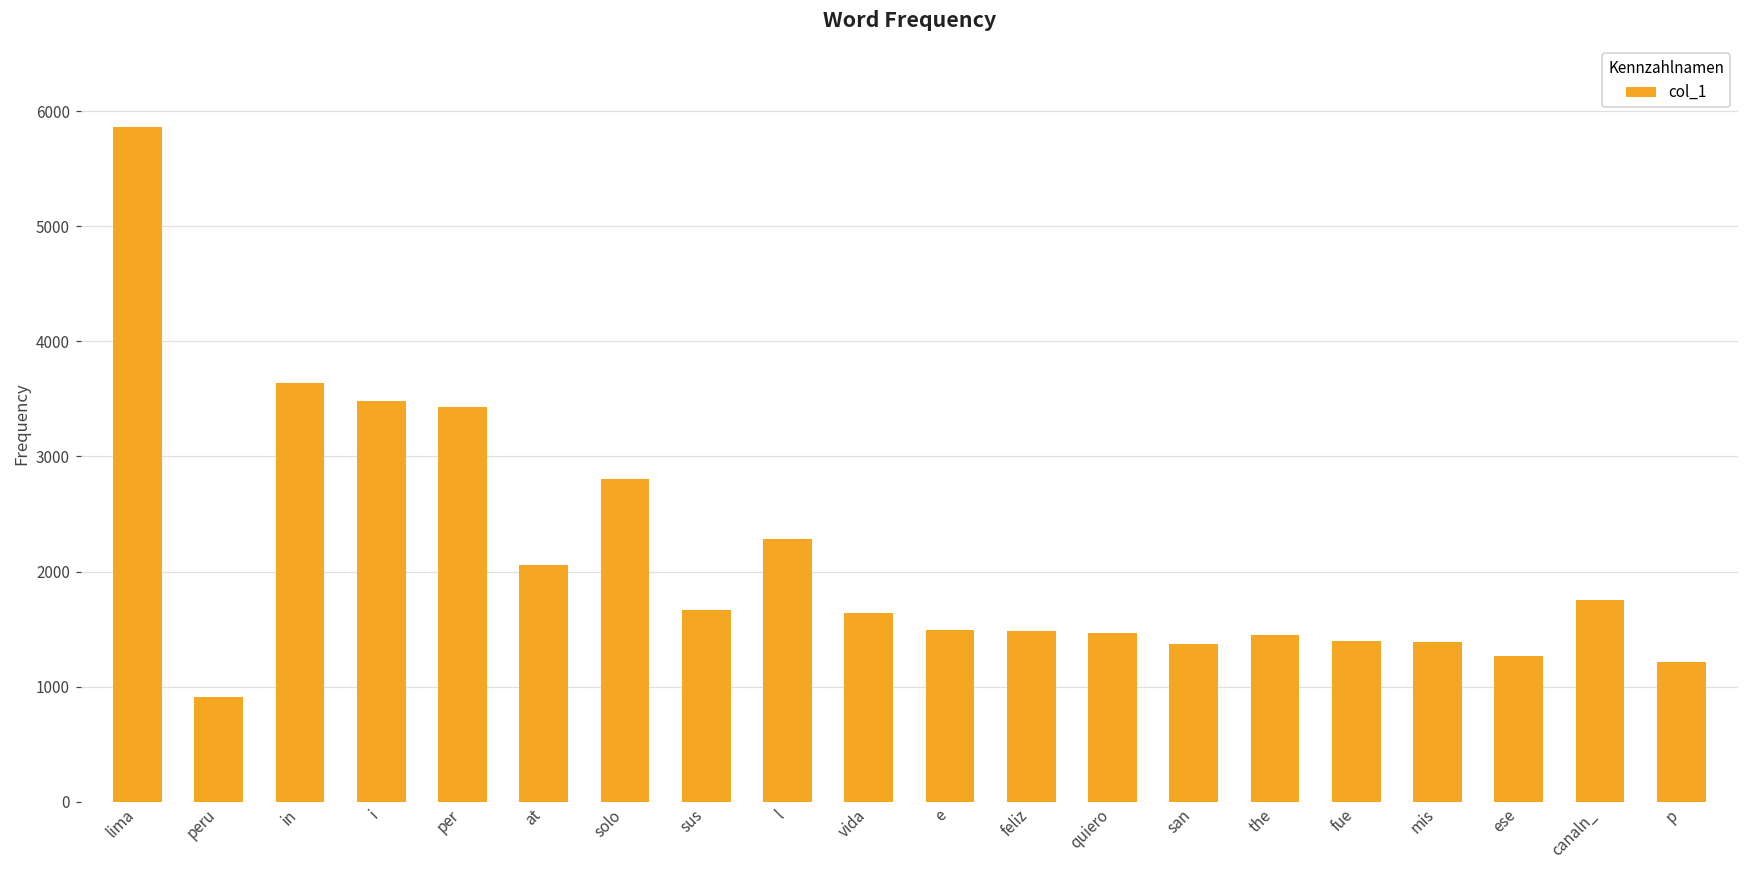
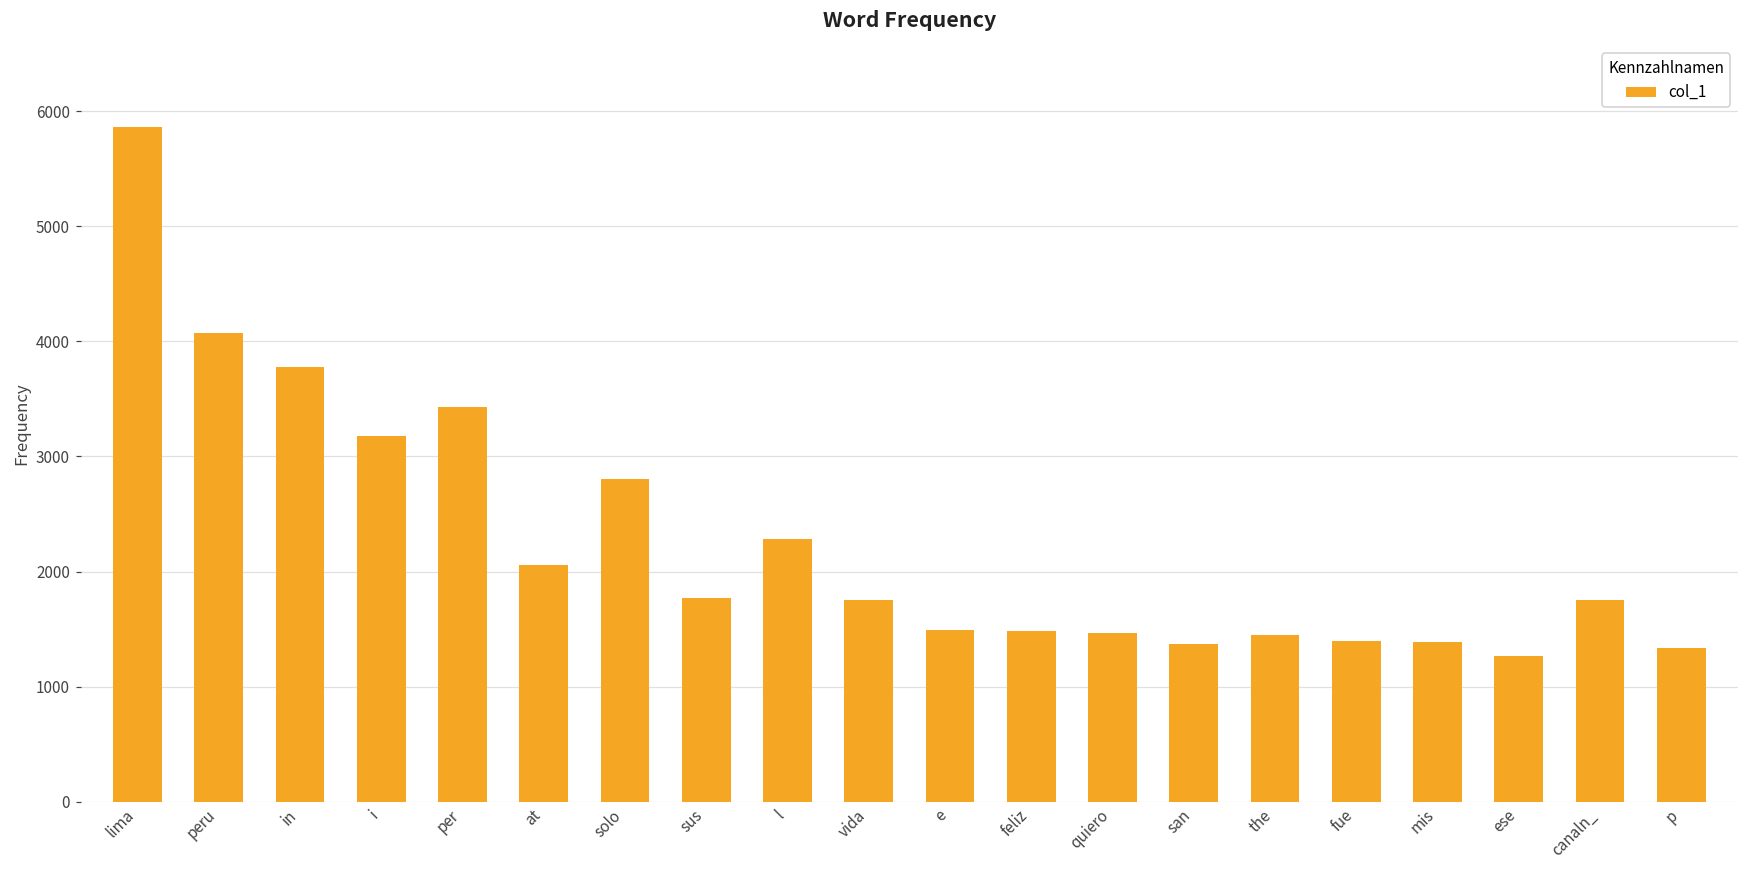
peru: 910 -> 4070
in: 3640 -> 3770
i: 3490 -> 3180
sus: 1670 -> 1770
vida: 1640 -> 1760
p: 1220 -> 1330
